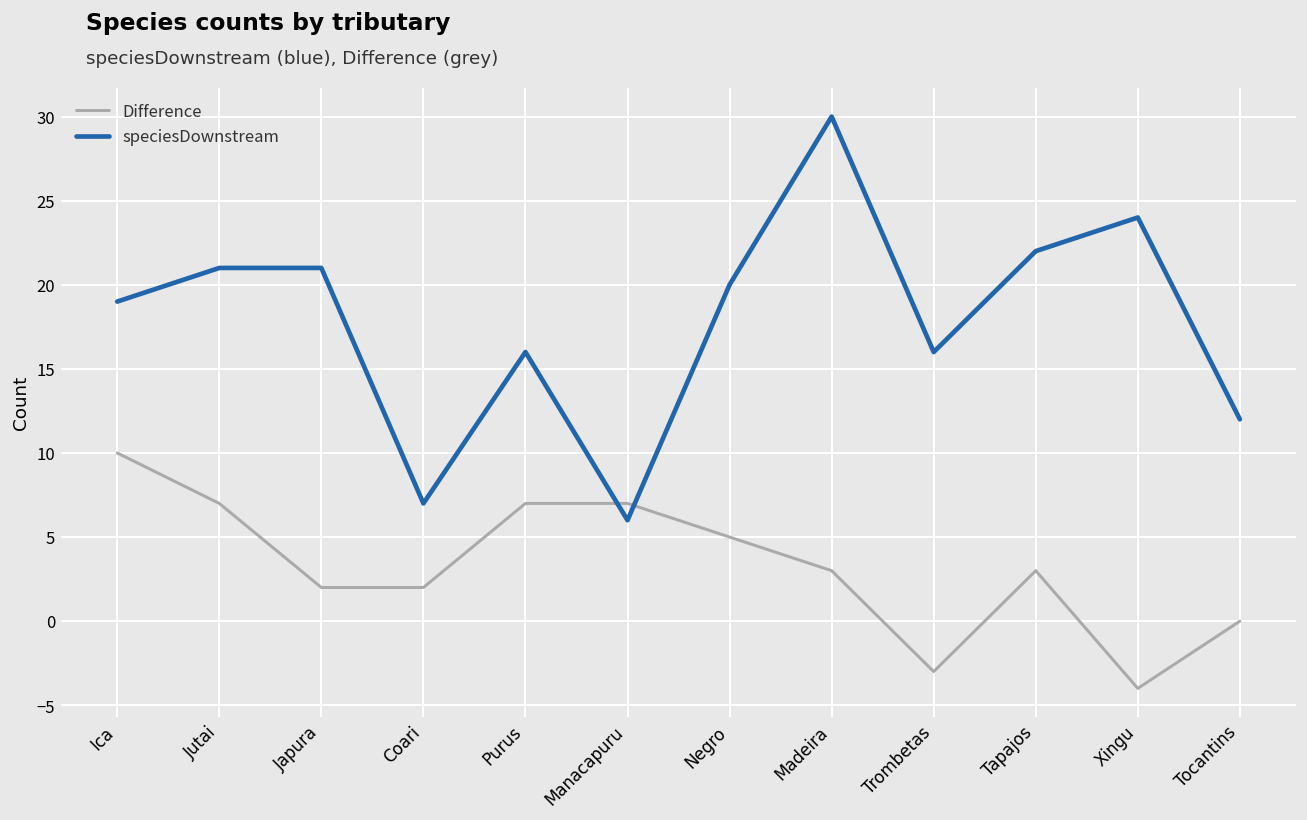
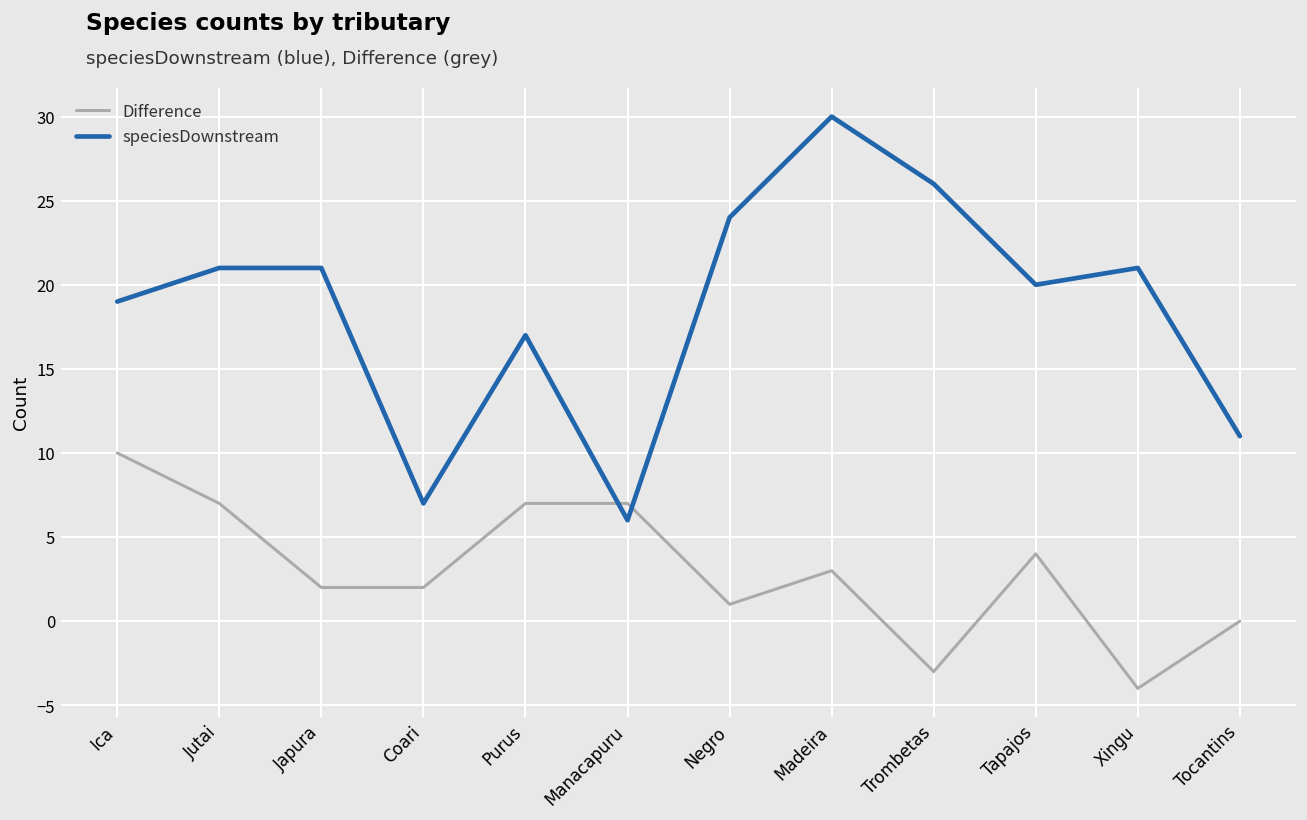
speciesDownstream, Purus: 16 -> 17
Difference, Negro: 5 -> 1
speciesDownstream, Negro: 20 -> 24
speciesDownstream, Trombetas: 16 -> 26
Difference, Tapajos: 3 -> 4
speciesDownstream, Tapajos: 22 -> 20
speciesDownstream, Xingu: 24 -> 21
speciesDownstream, Tocantins: 12 -> 11
